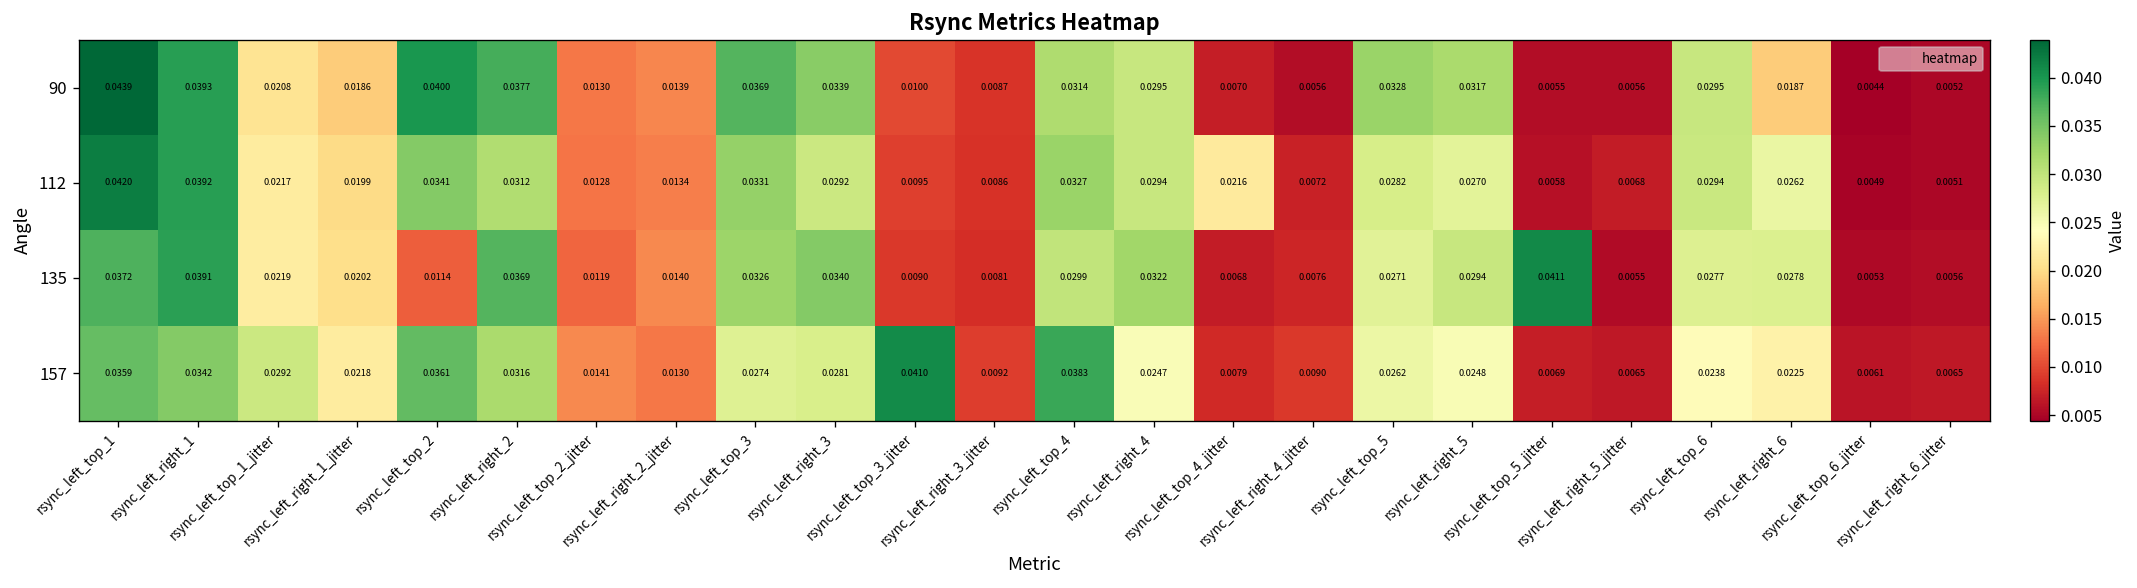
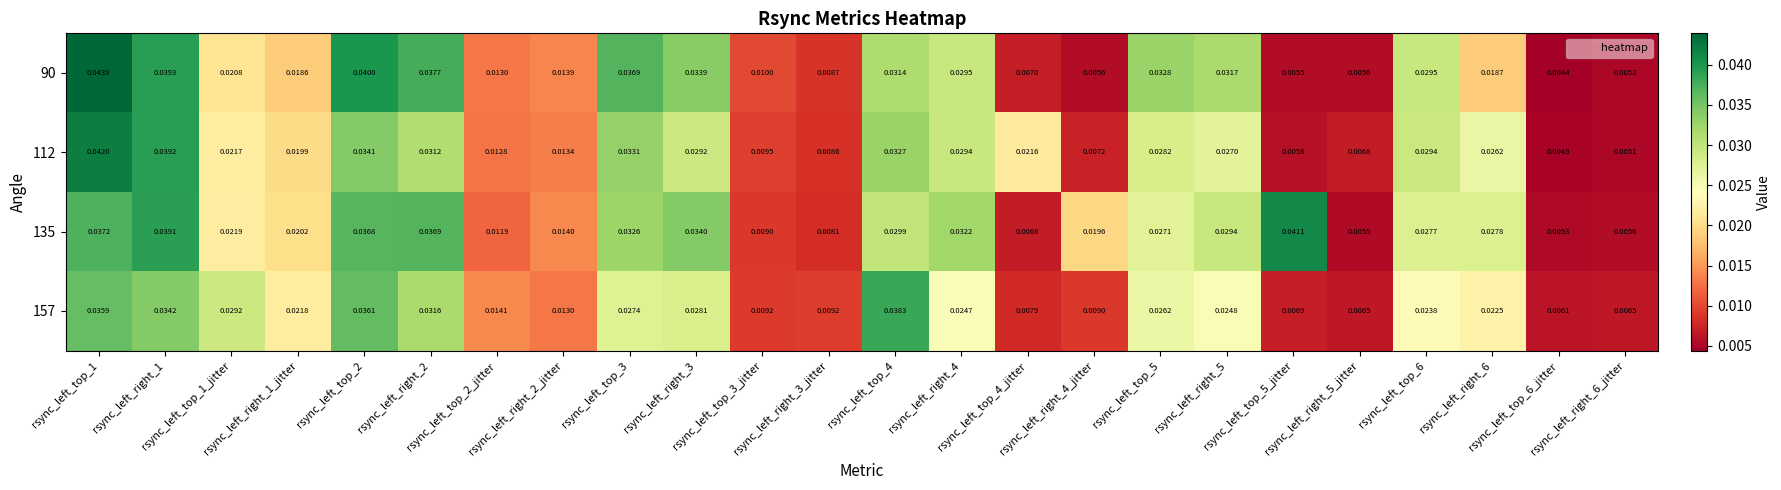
135, rsync_left_top_2: 0.0114 -> 0.0368
135, rsync_left_right_4_jitter: 0.0076 -> 0.0196
157, rsync_left_top_3_jitter: 0.0410 -> 0.0092
